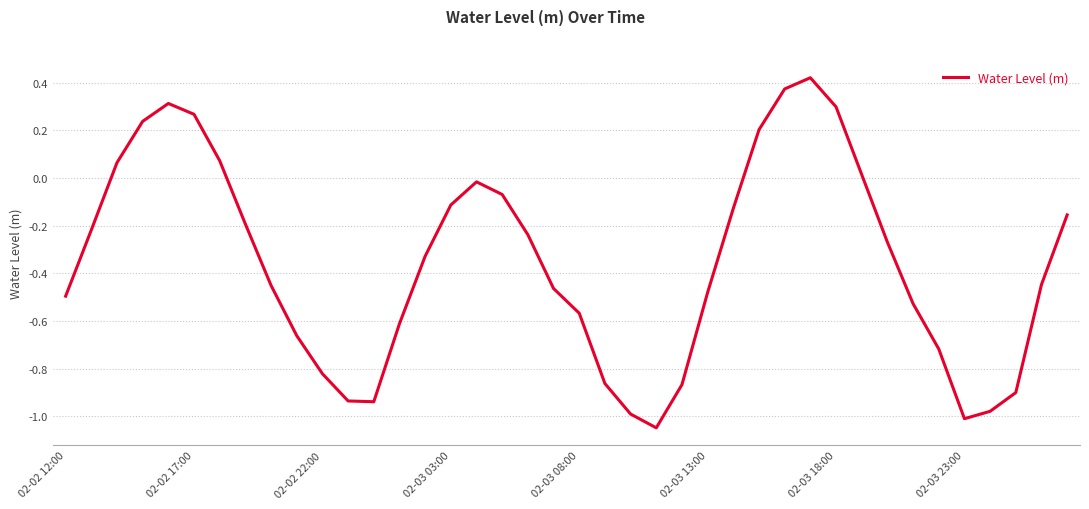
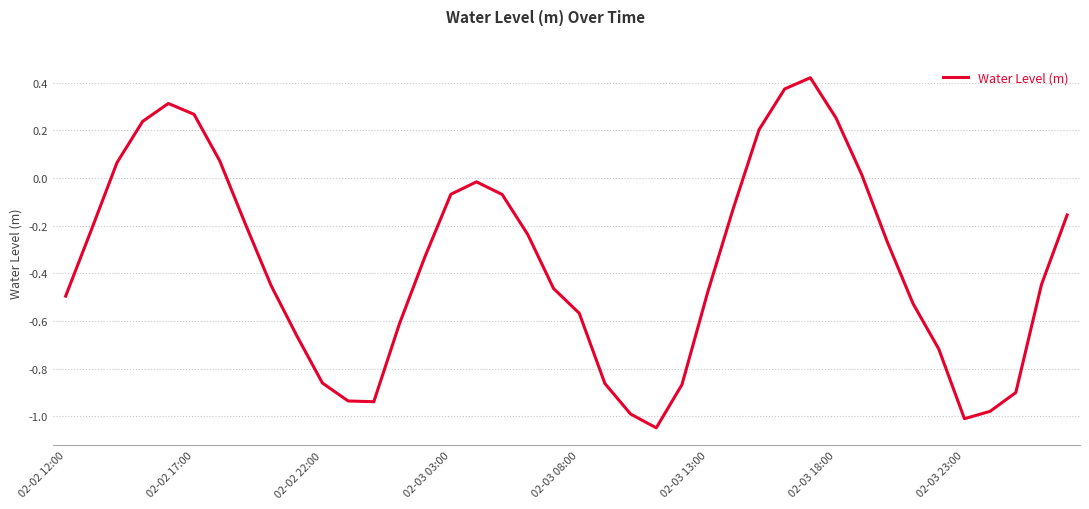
02-02 22:00: -0.82 -> -0.86
02-03 03:00: -0.11 -> -0.07
02-03 18:00: 0.30 -> 0.25
